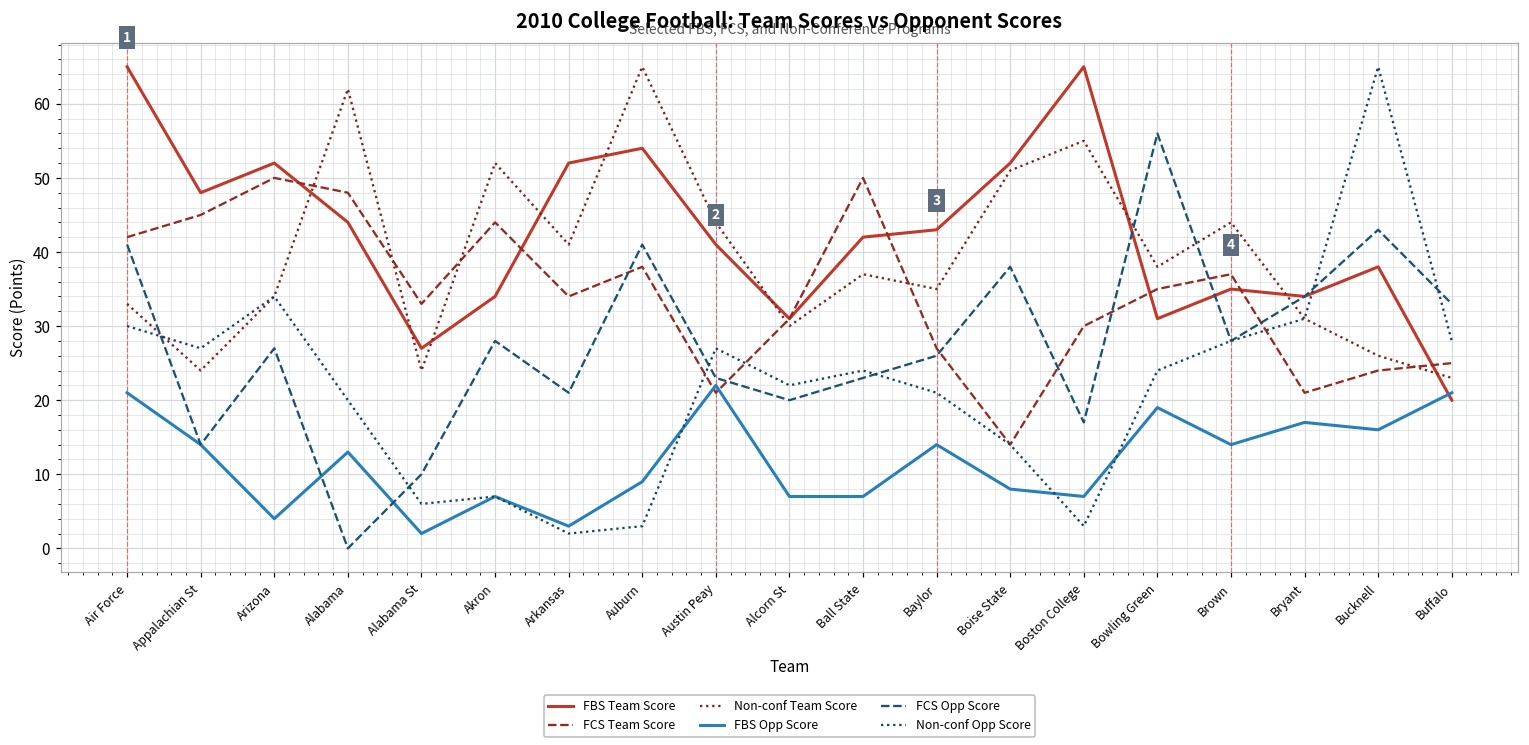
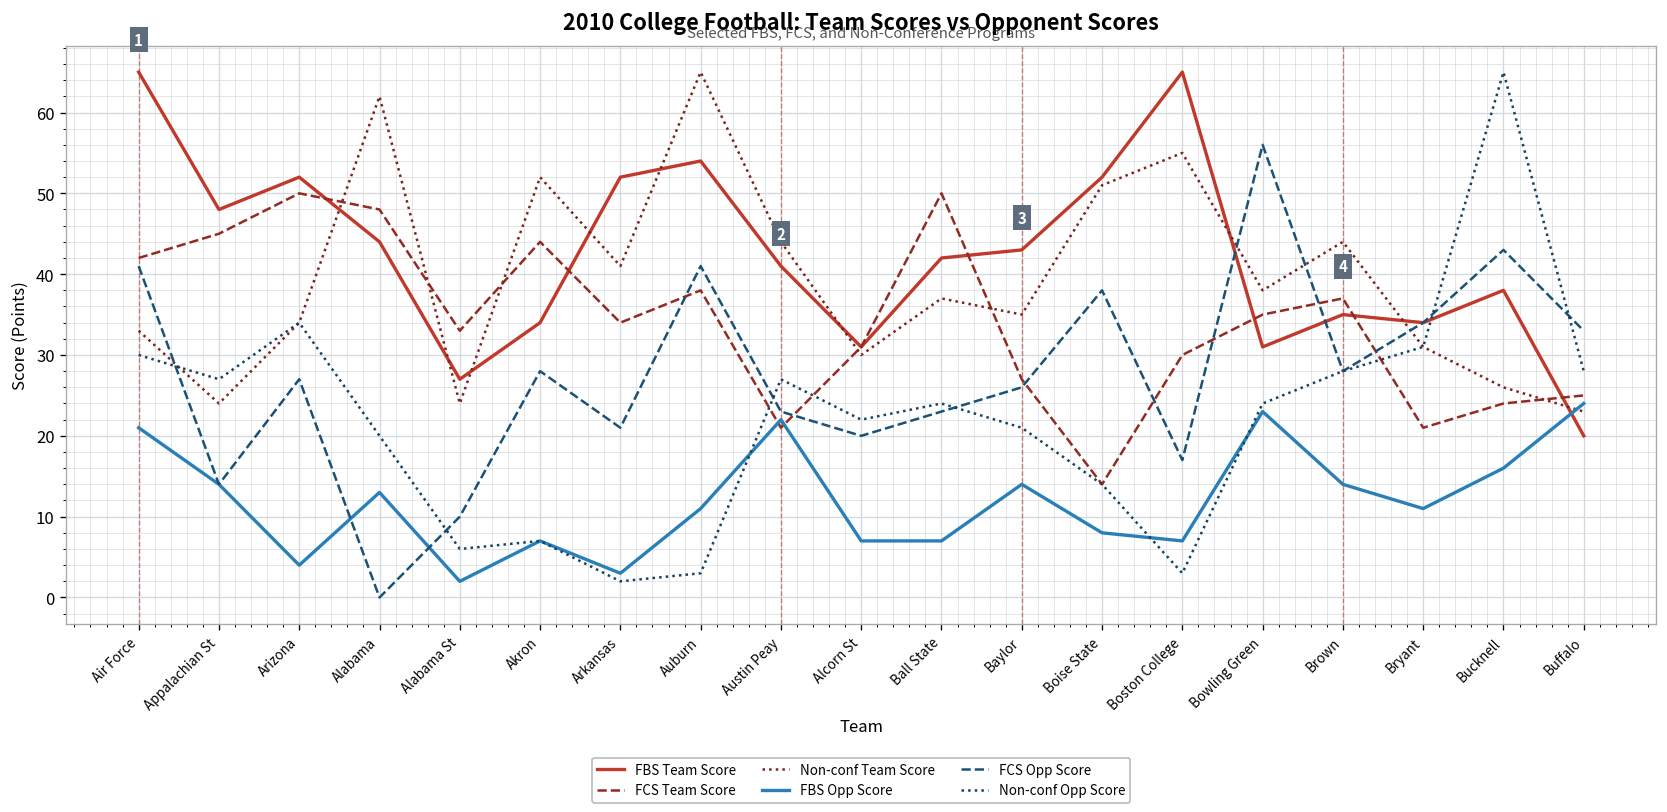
FBS Opp Score, Auburn: 9 -> 11
FBS Opp Score, Bowling Green: 19 -> 23
FBS Opp Score, Bryant: 17 -> 11
FBS Opp Score, Buffalo: 21 -> 24
